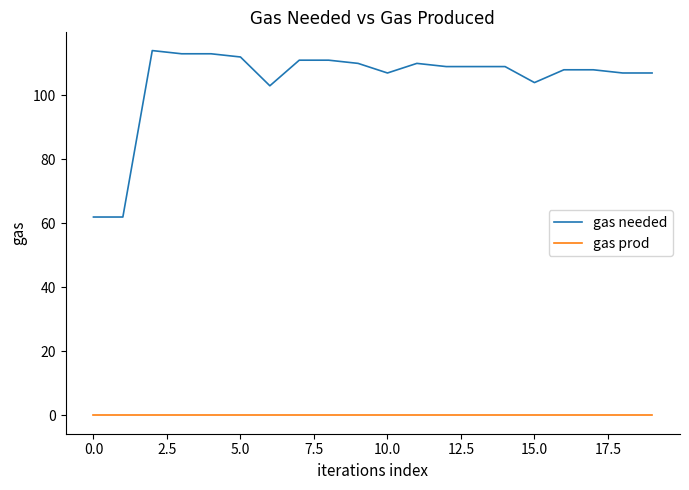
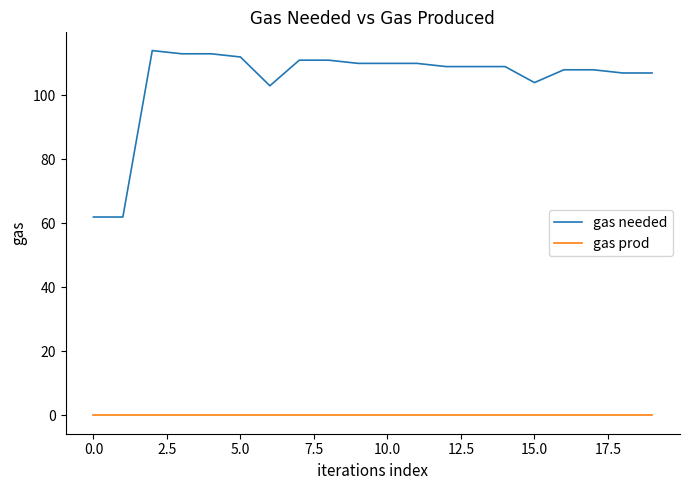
gas needed, 10.0: 107 -> 110
